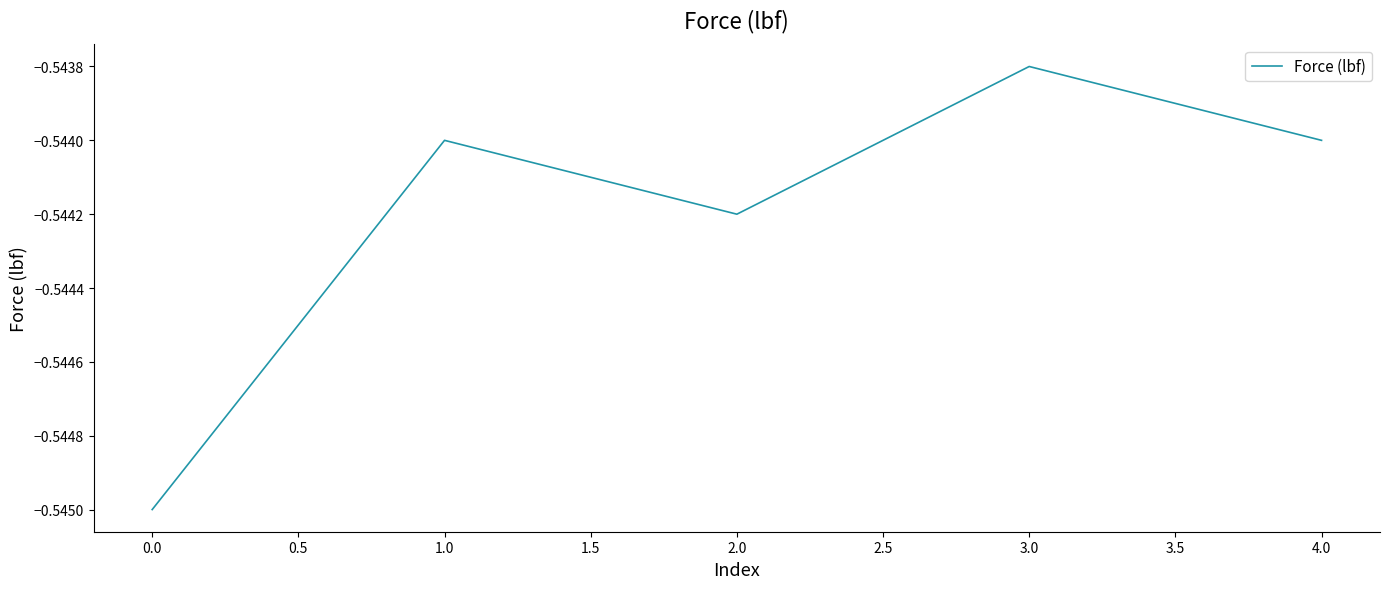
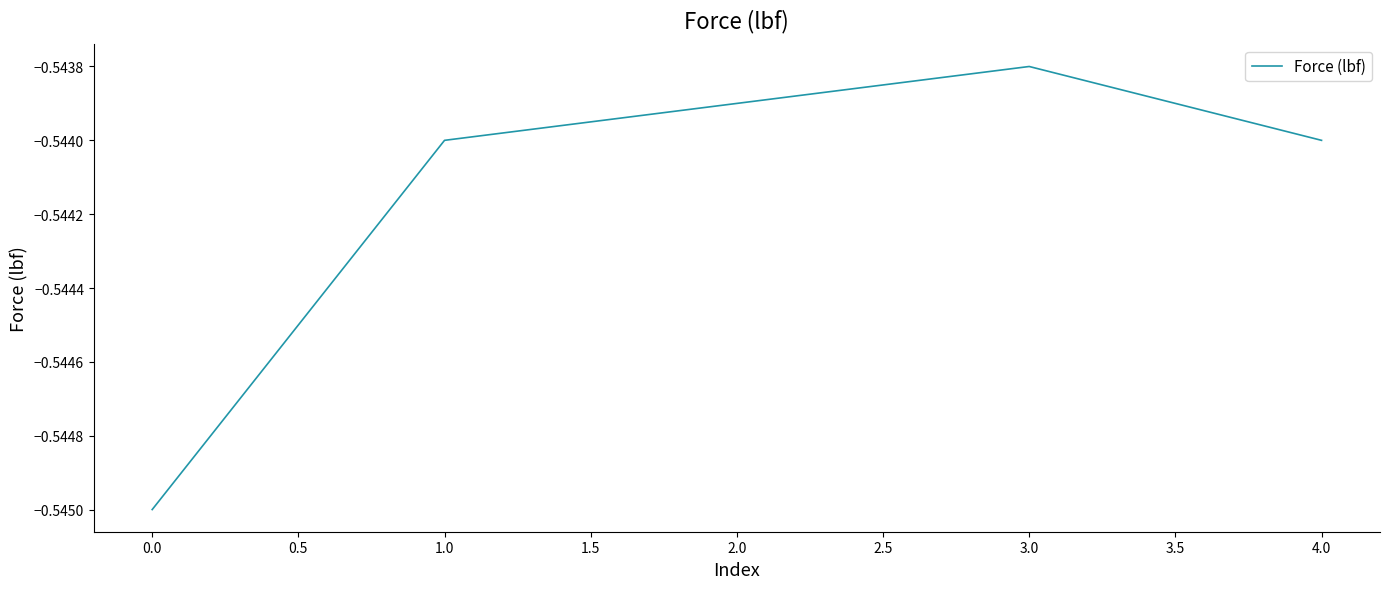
2.0: -0.5442 -> -0.5439
